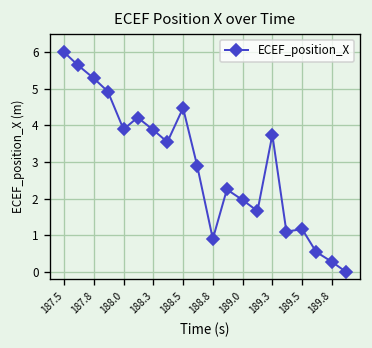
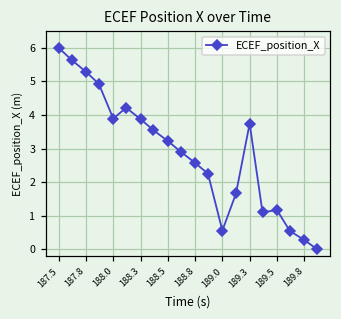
188.5: 4.5 -> 3.2
188.8: 0.9 -> 2.6
189.0: 2.0 -> 0.6
